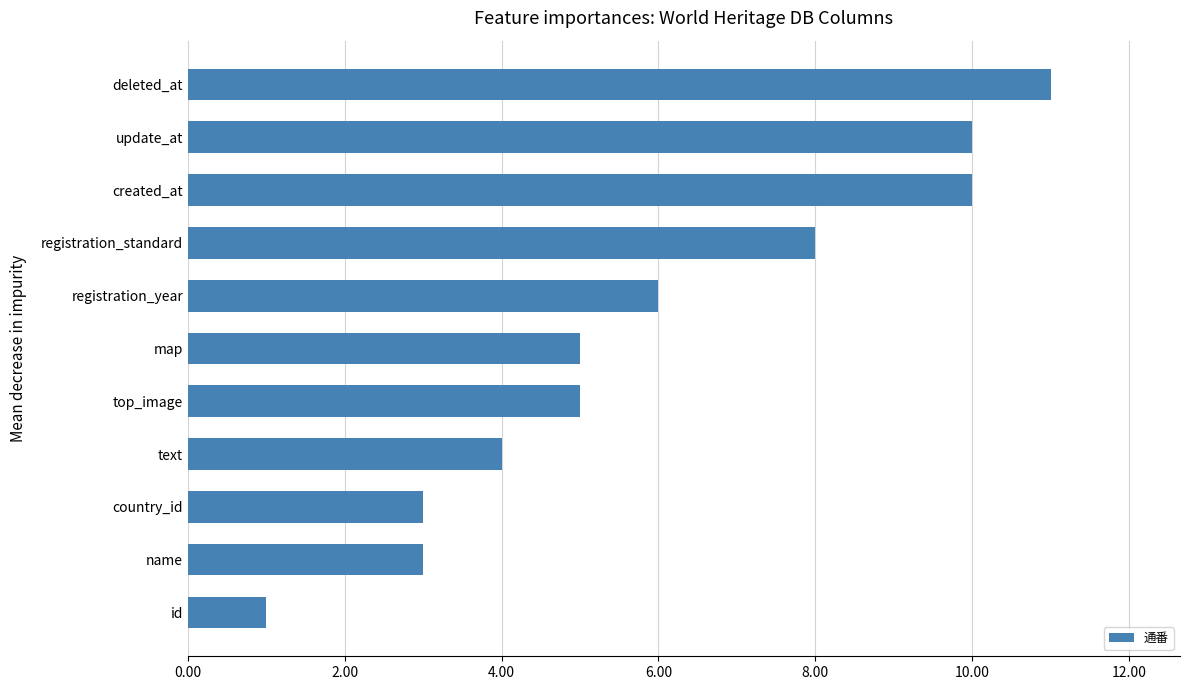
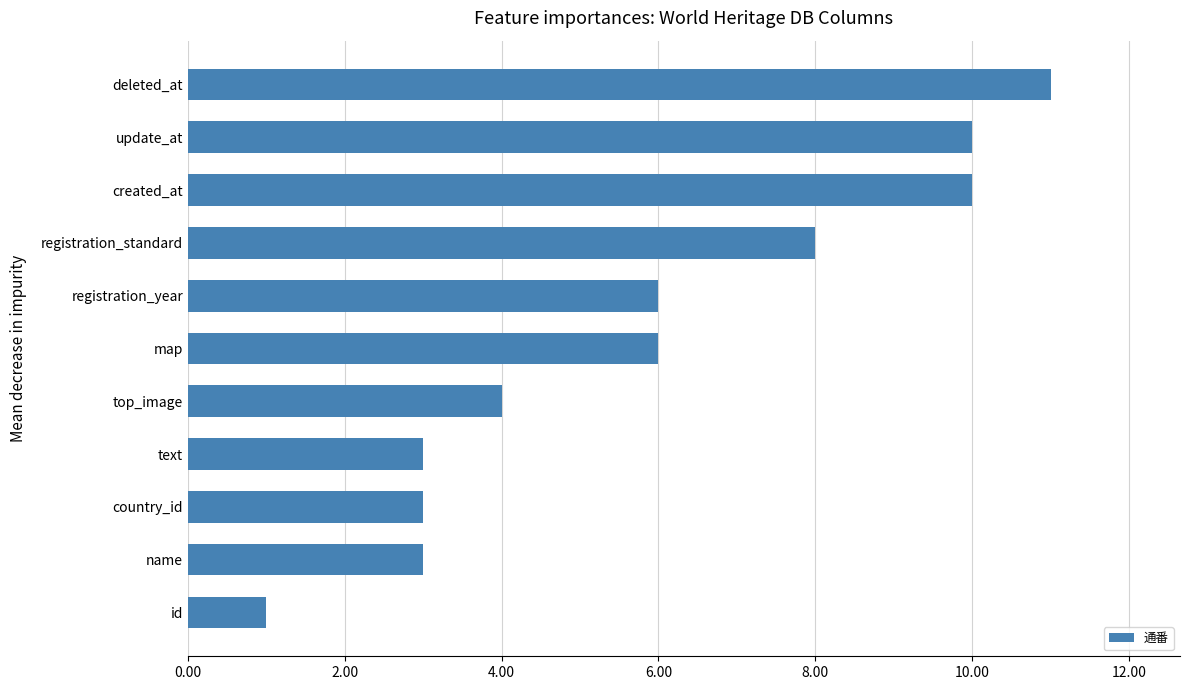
map: 5 -> 6
top_image: 5 -> 4
text: 4 -> 3
